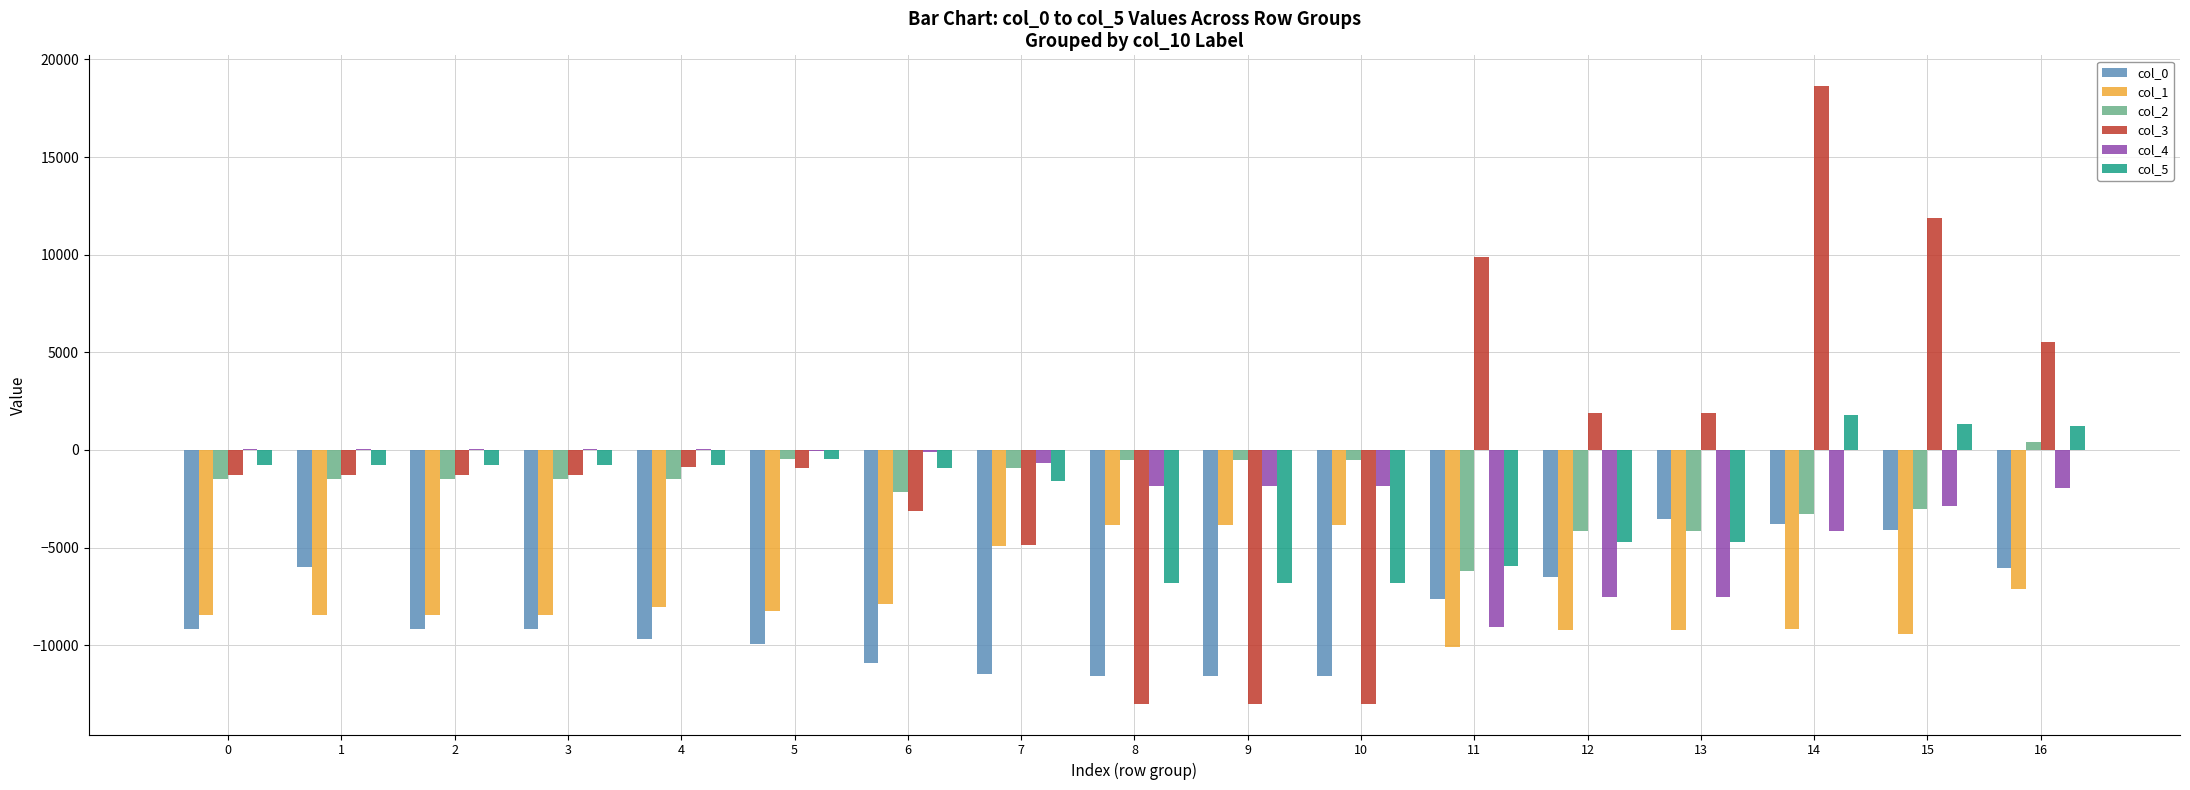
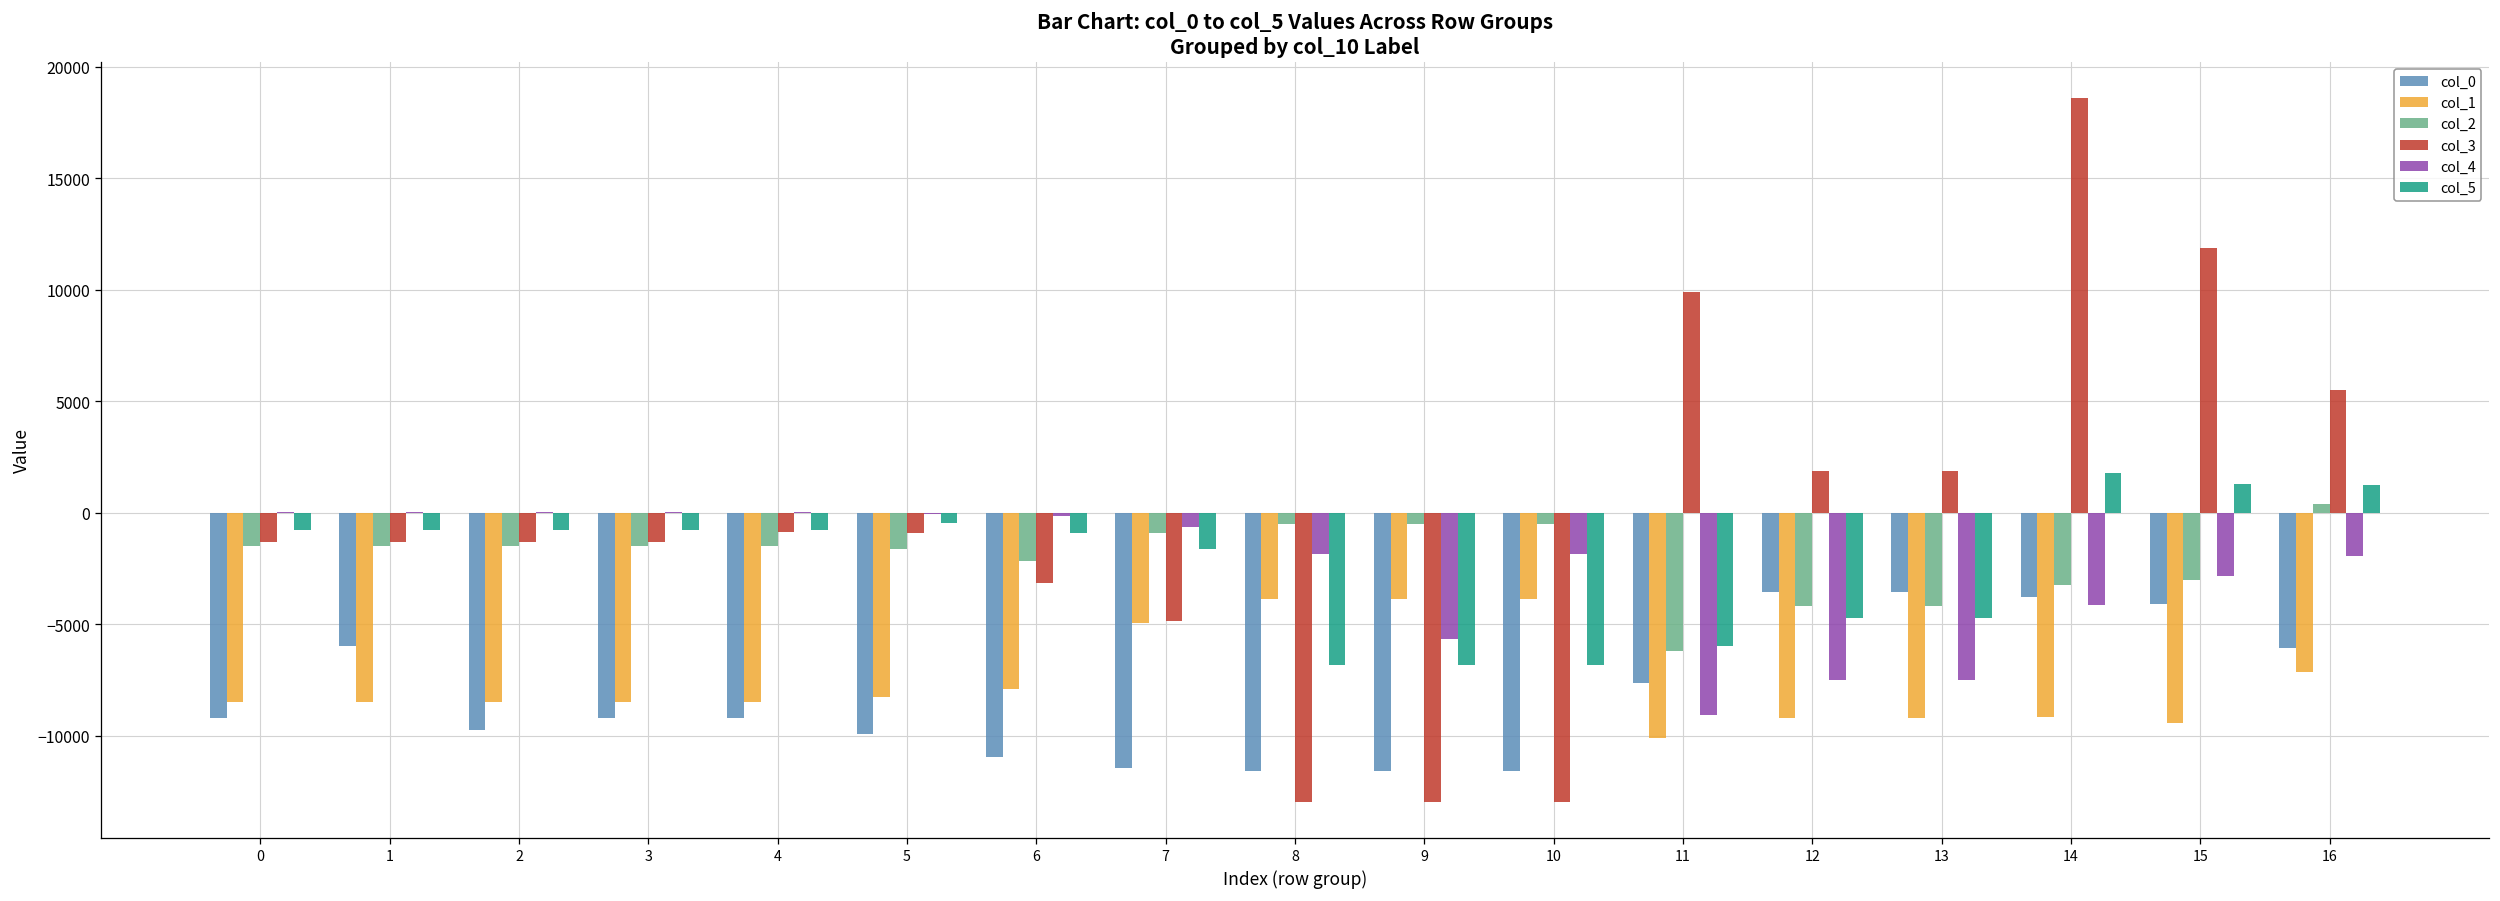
col_0, 2: -9200 -> -9700
col_0, 4: -9700 -> -9200
col_1, 4: -8100 -> -8500
col_2, 5: -500 -> -1600
col_4, 9: -1900 -> -5700
col_0, 12: -6500 -> -3500
